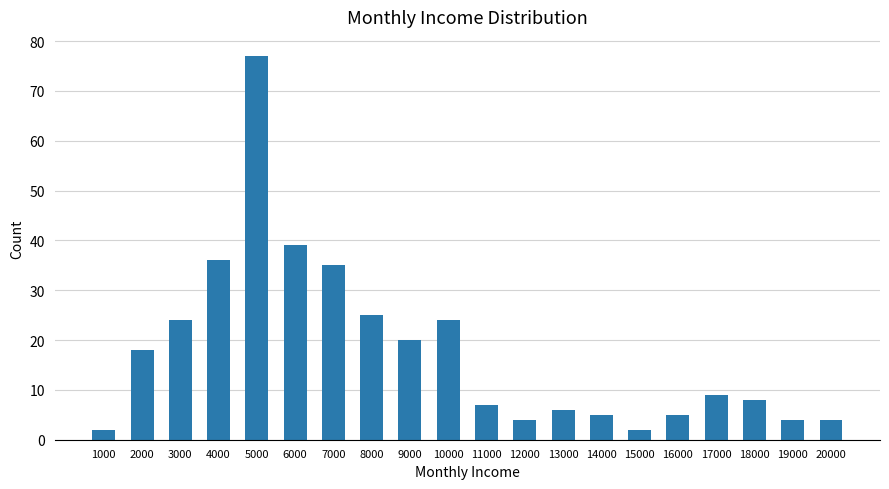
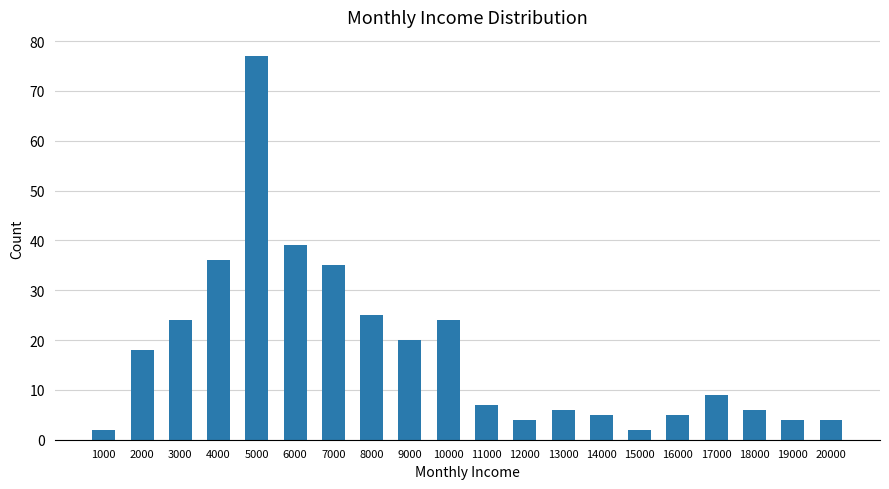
18000: 8 -> 6
